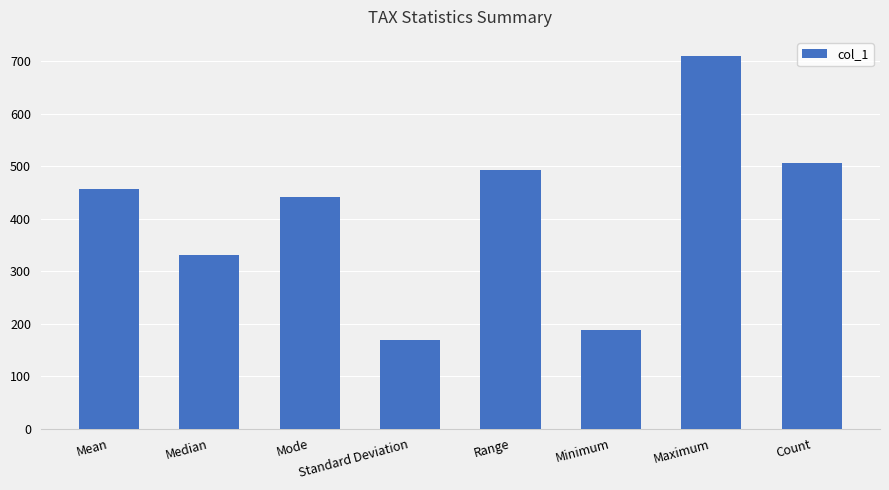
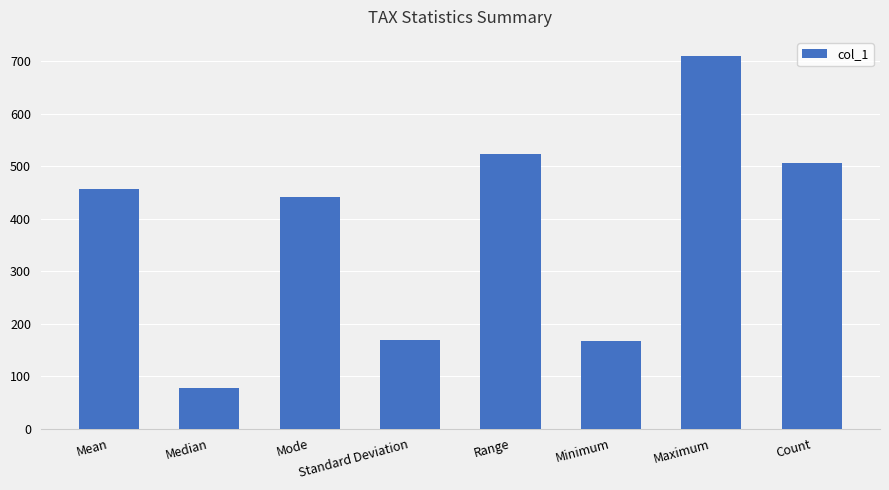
Median: 330 -> 80
Range: 490 -> 520
Minimum: 190 -> 170
